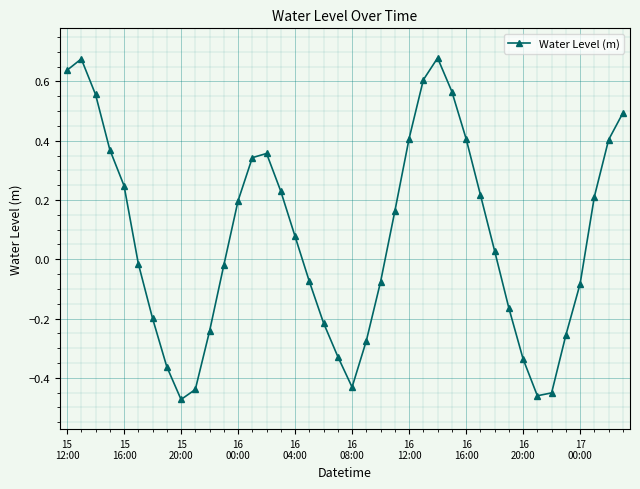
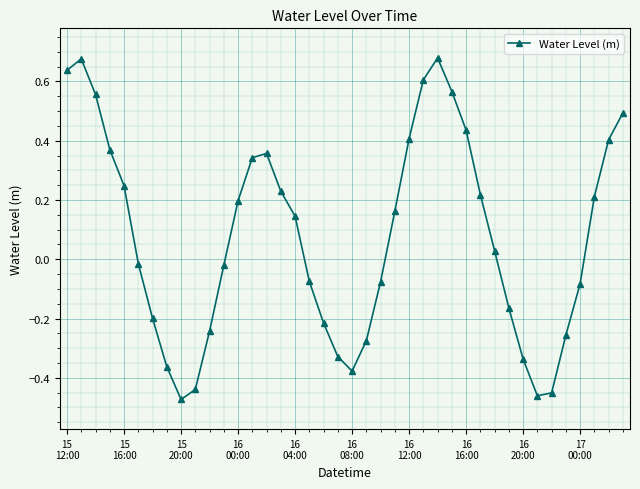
16 04:00: 0.08 -> 0.15
16 08:00: -0.43 -> -0.38
16 16:00: 0.41 -> 0.44
